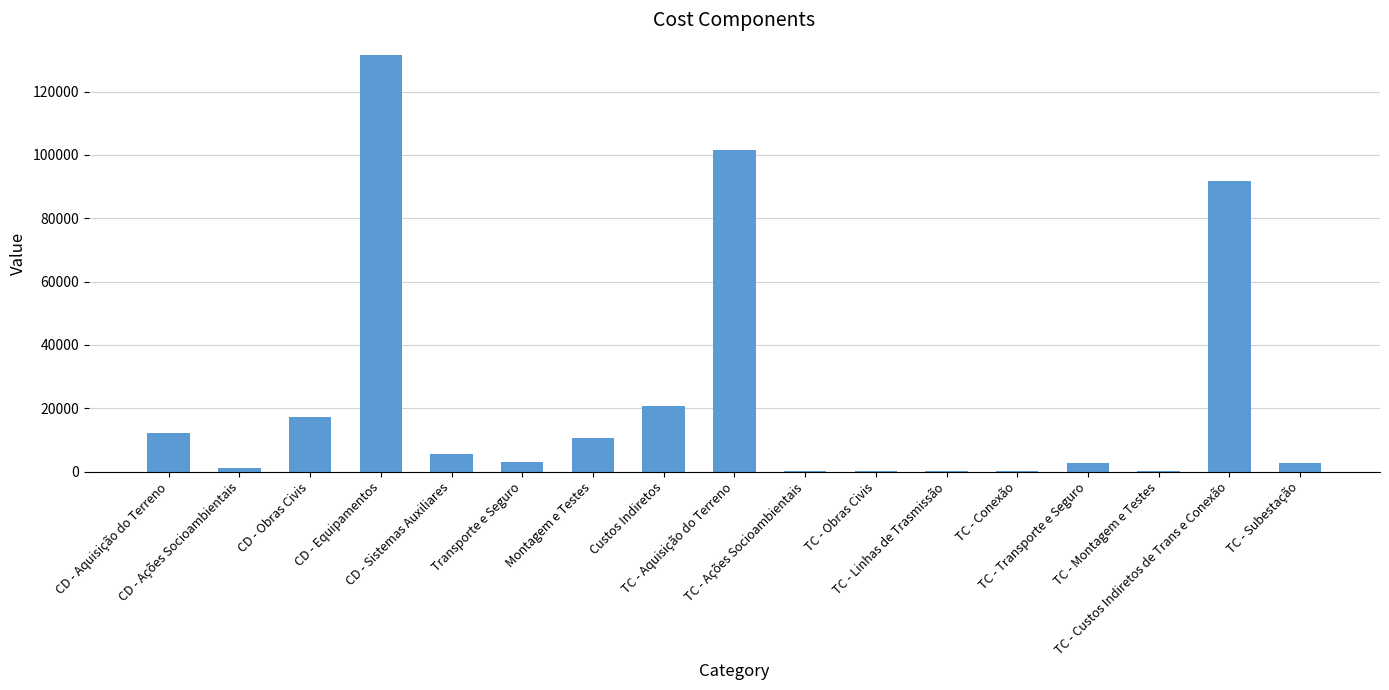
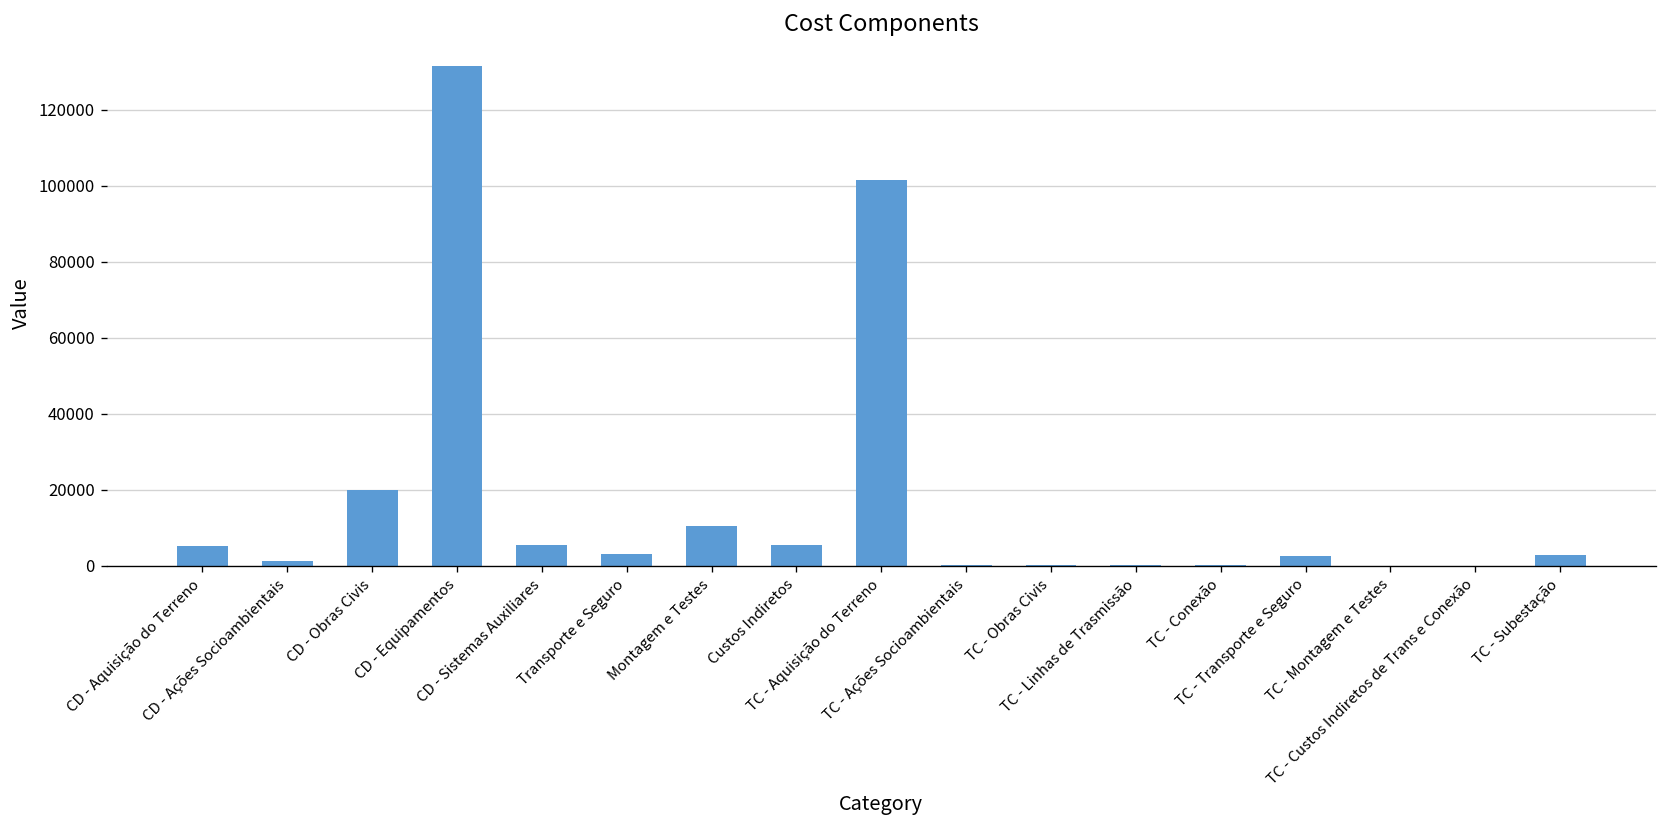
CD - Aquisição do Terreno: 12000 -> 5000
CD - Obras Civis: 17000 -> 20000
Custos Indiretos: 21000 -> 6000
TC - Custos Indiretos de Trans e Conexão: 92000 -> 0
